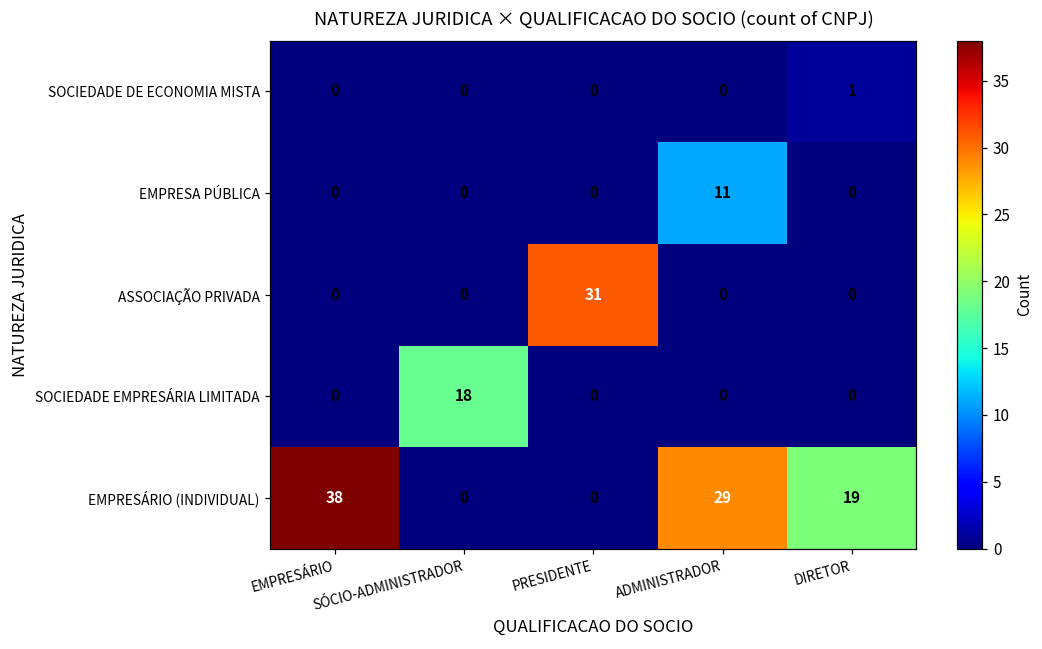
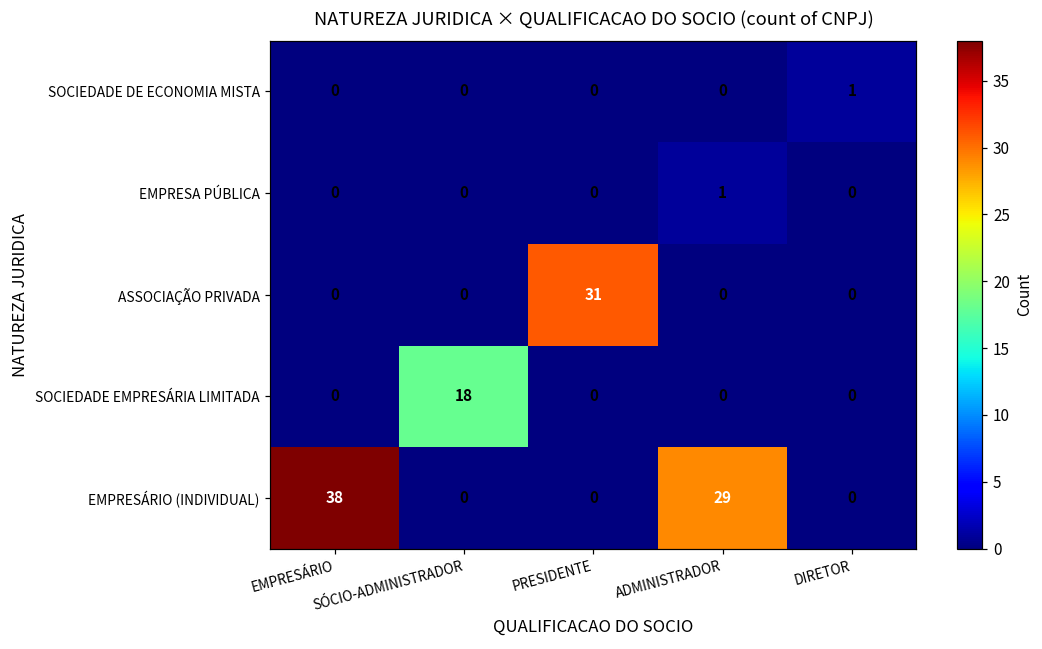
EMPRESA PÚBLICA, ADMINISTRADOR: 11 -> 1
EMPRESÁRIO (INDIVIDUAL), DIRETOR: 19 -> 0
